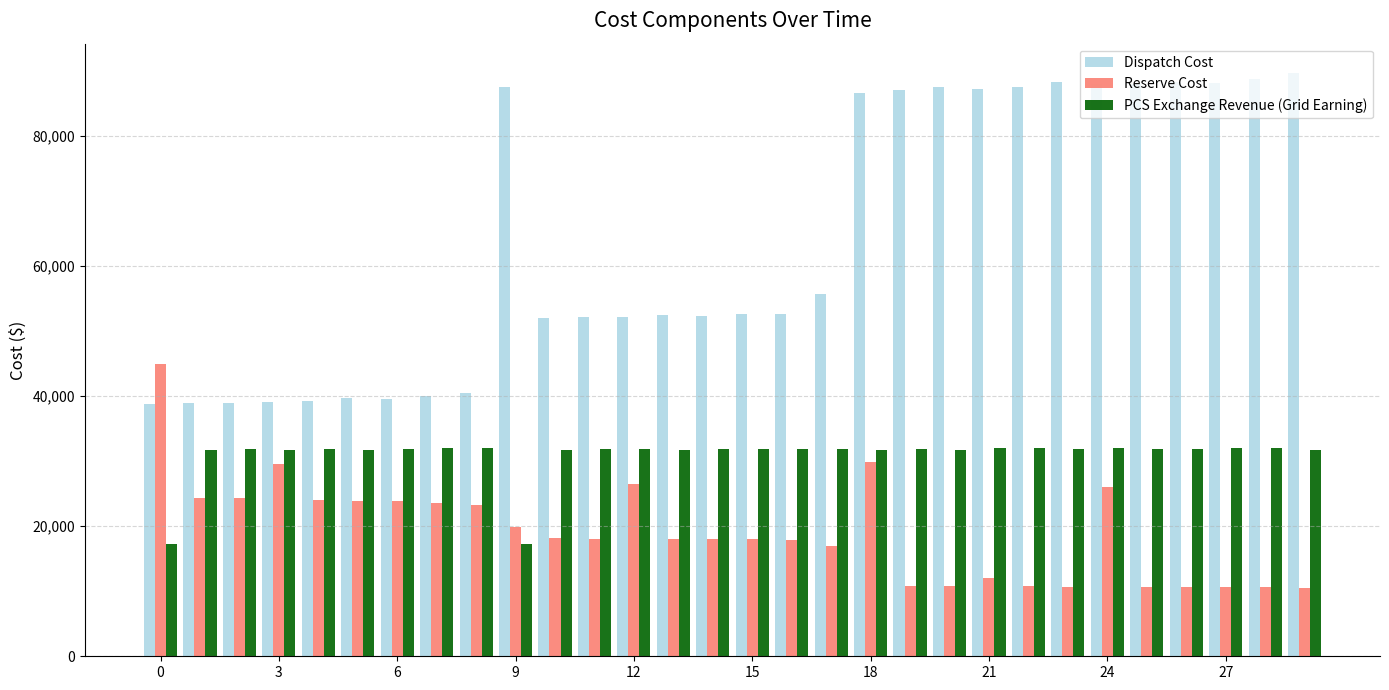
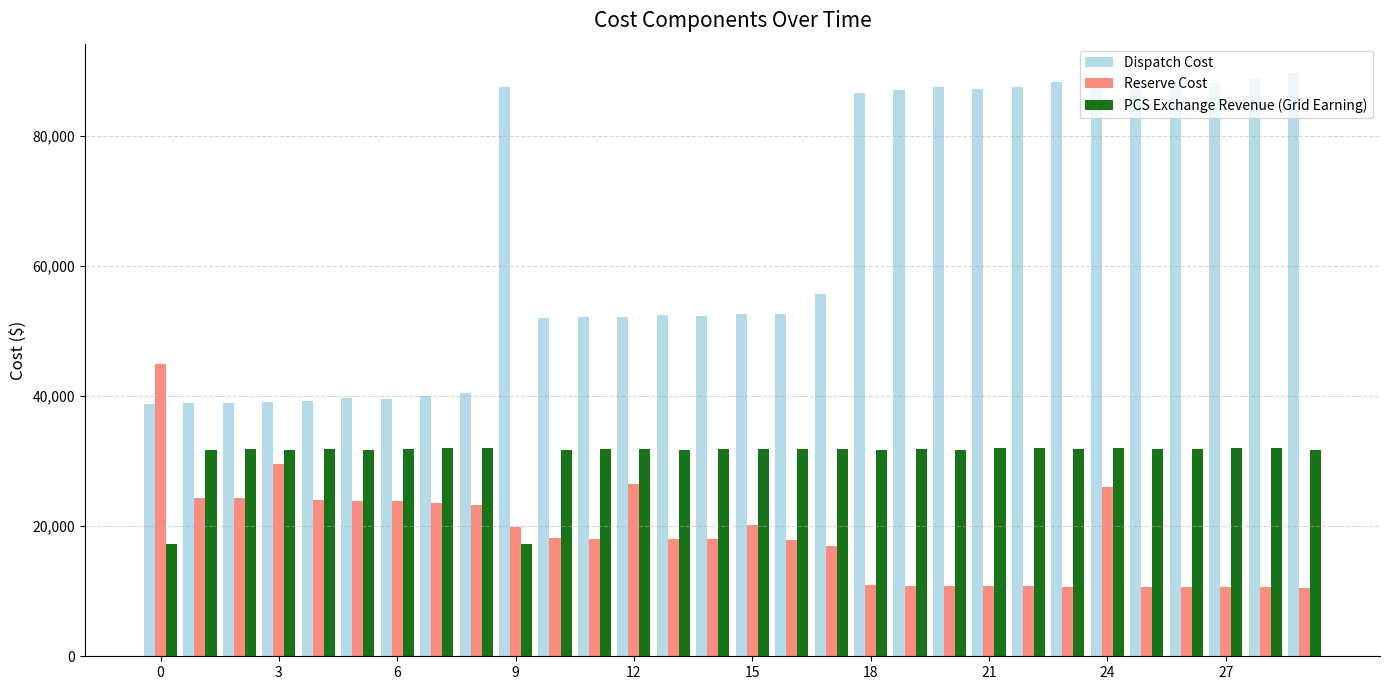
Reserve Cost, 15: 18,000 -> 20,000
Reserve Cost, 18: 30,000 -> 11,000
Reserve Cost, 21: 12,000 -> 11,000
